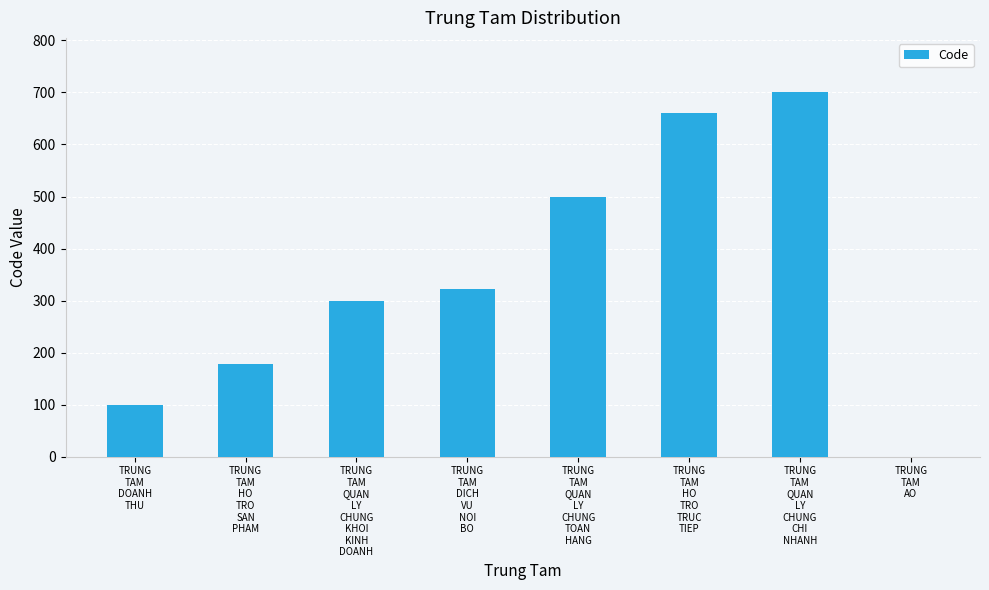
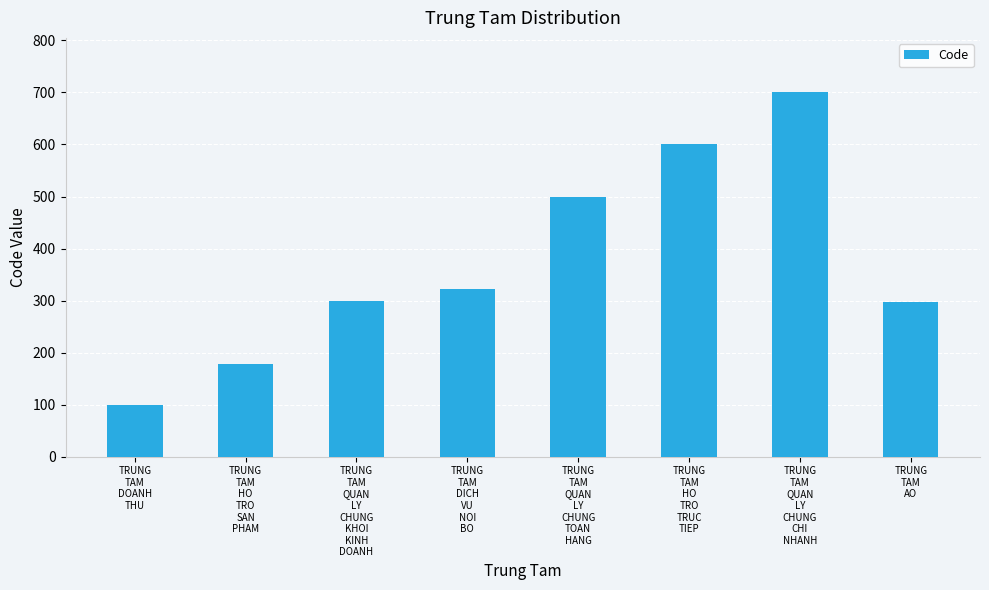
TRUNG TAM HO TRO TRUC TIEP: 660 -> 600
TRUNG TAM AO: 0 -> 300
